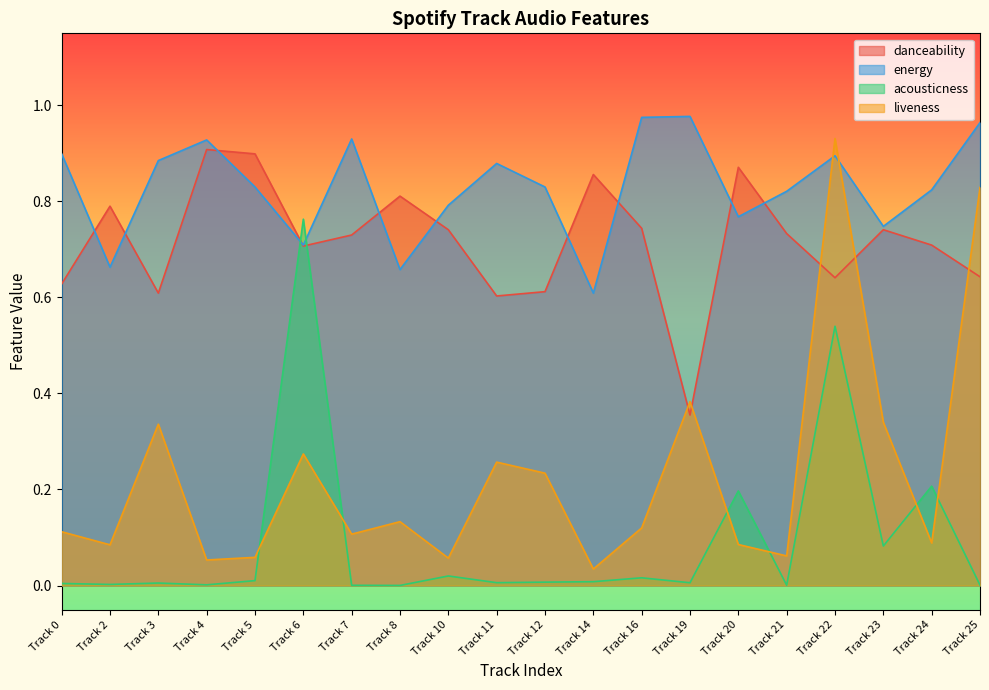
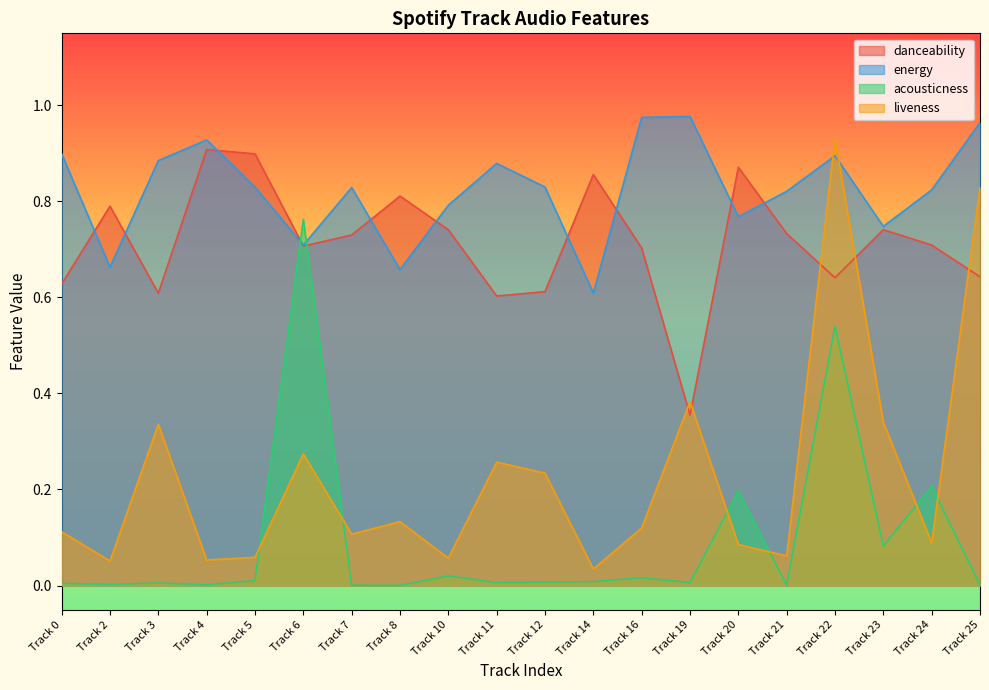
liveness, Track 2: 0.08 -> 0.05
energy, Track 7: 0.93 -> 0.83
danceability, Track 16: 0.74 -> 0.70
